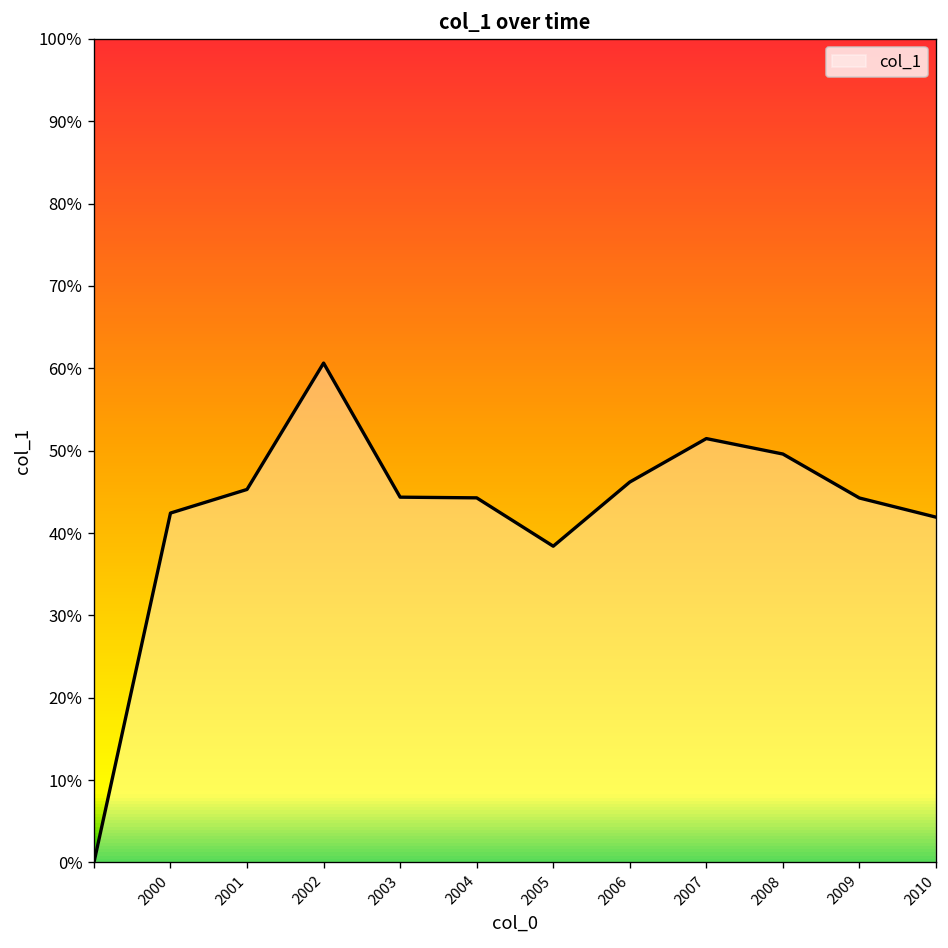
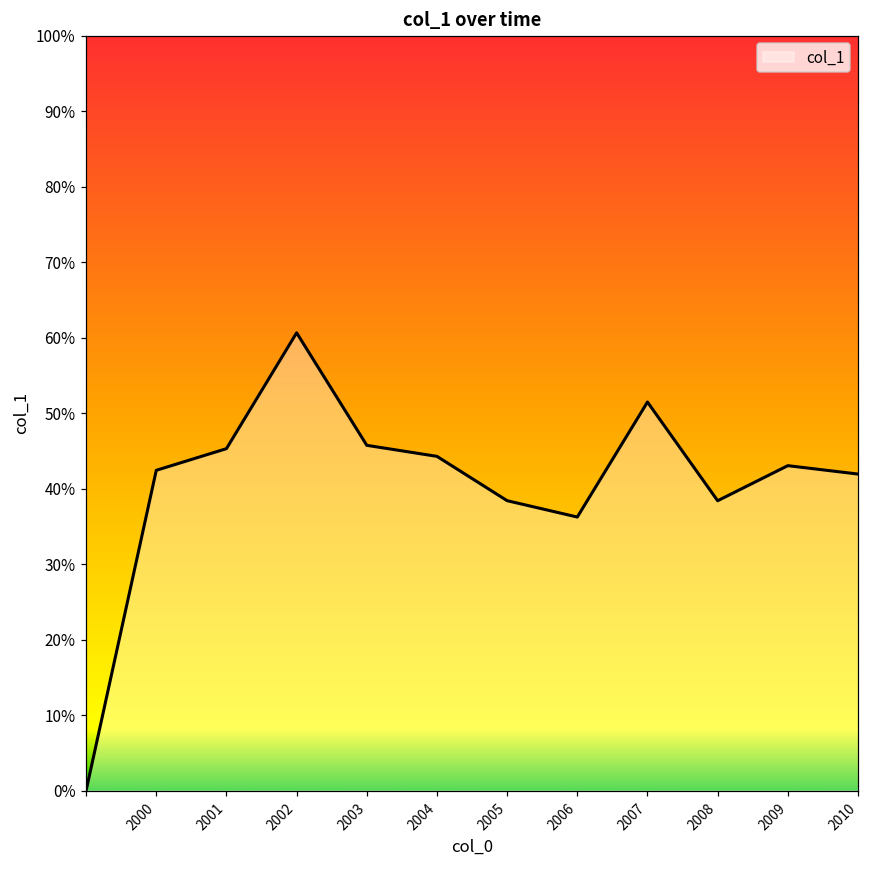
2003: 44% -> 46%
2006: 46% -> 36%
2008: 50% -> 38%
2009: 44% -> 43%
